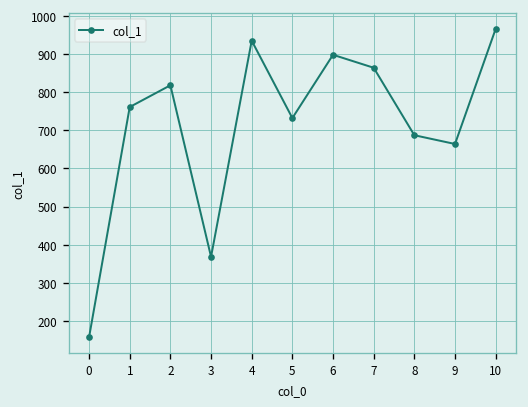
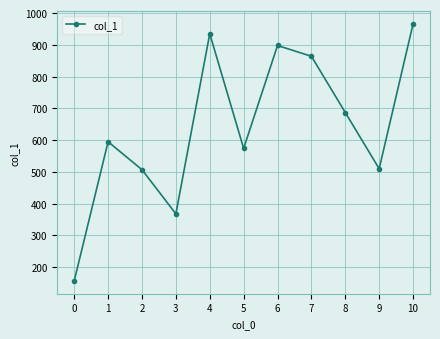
1: 760 -> 600
2: 820 -> 510
5: 730 -> 570
9: 660 -> 510
